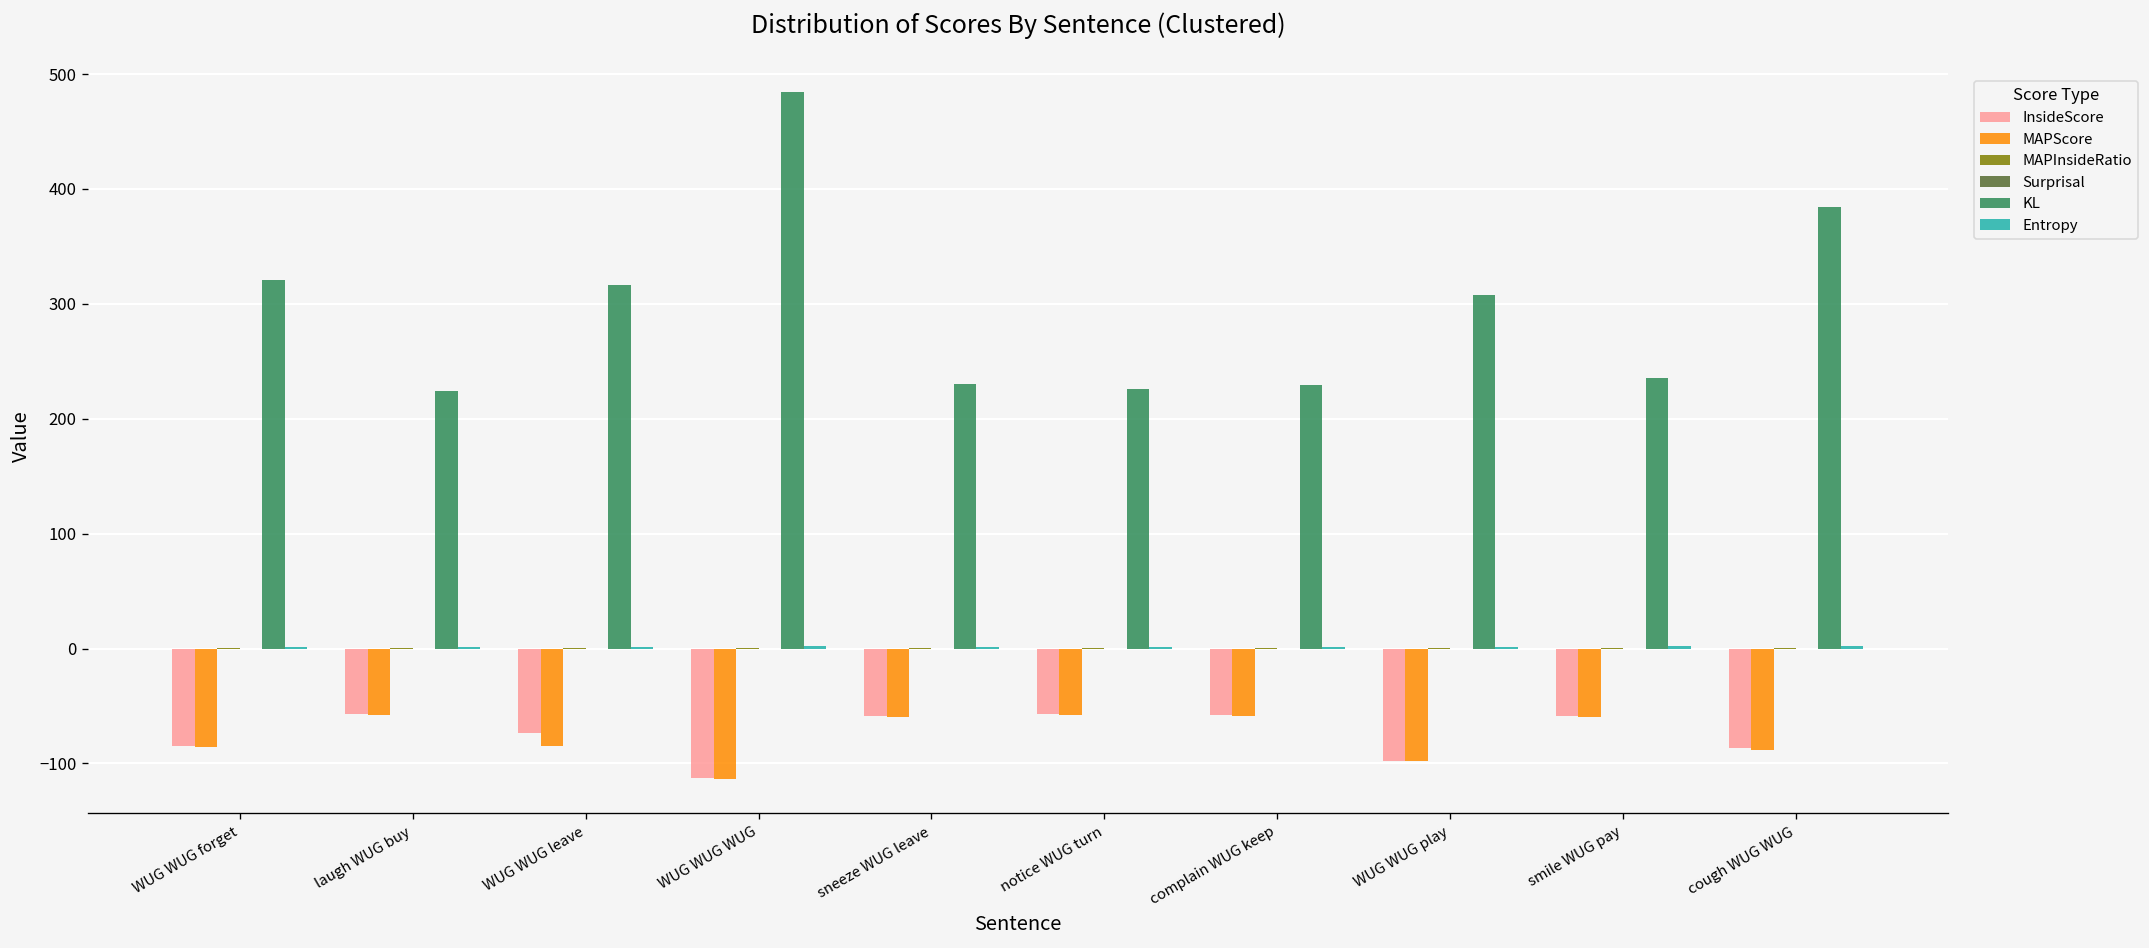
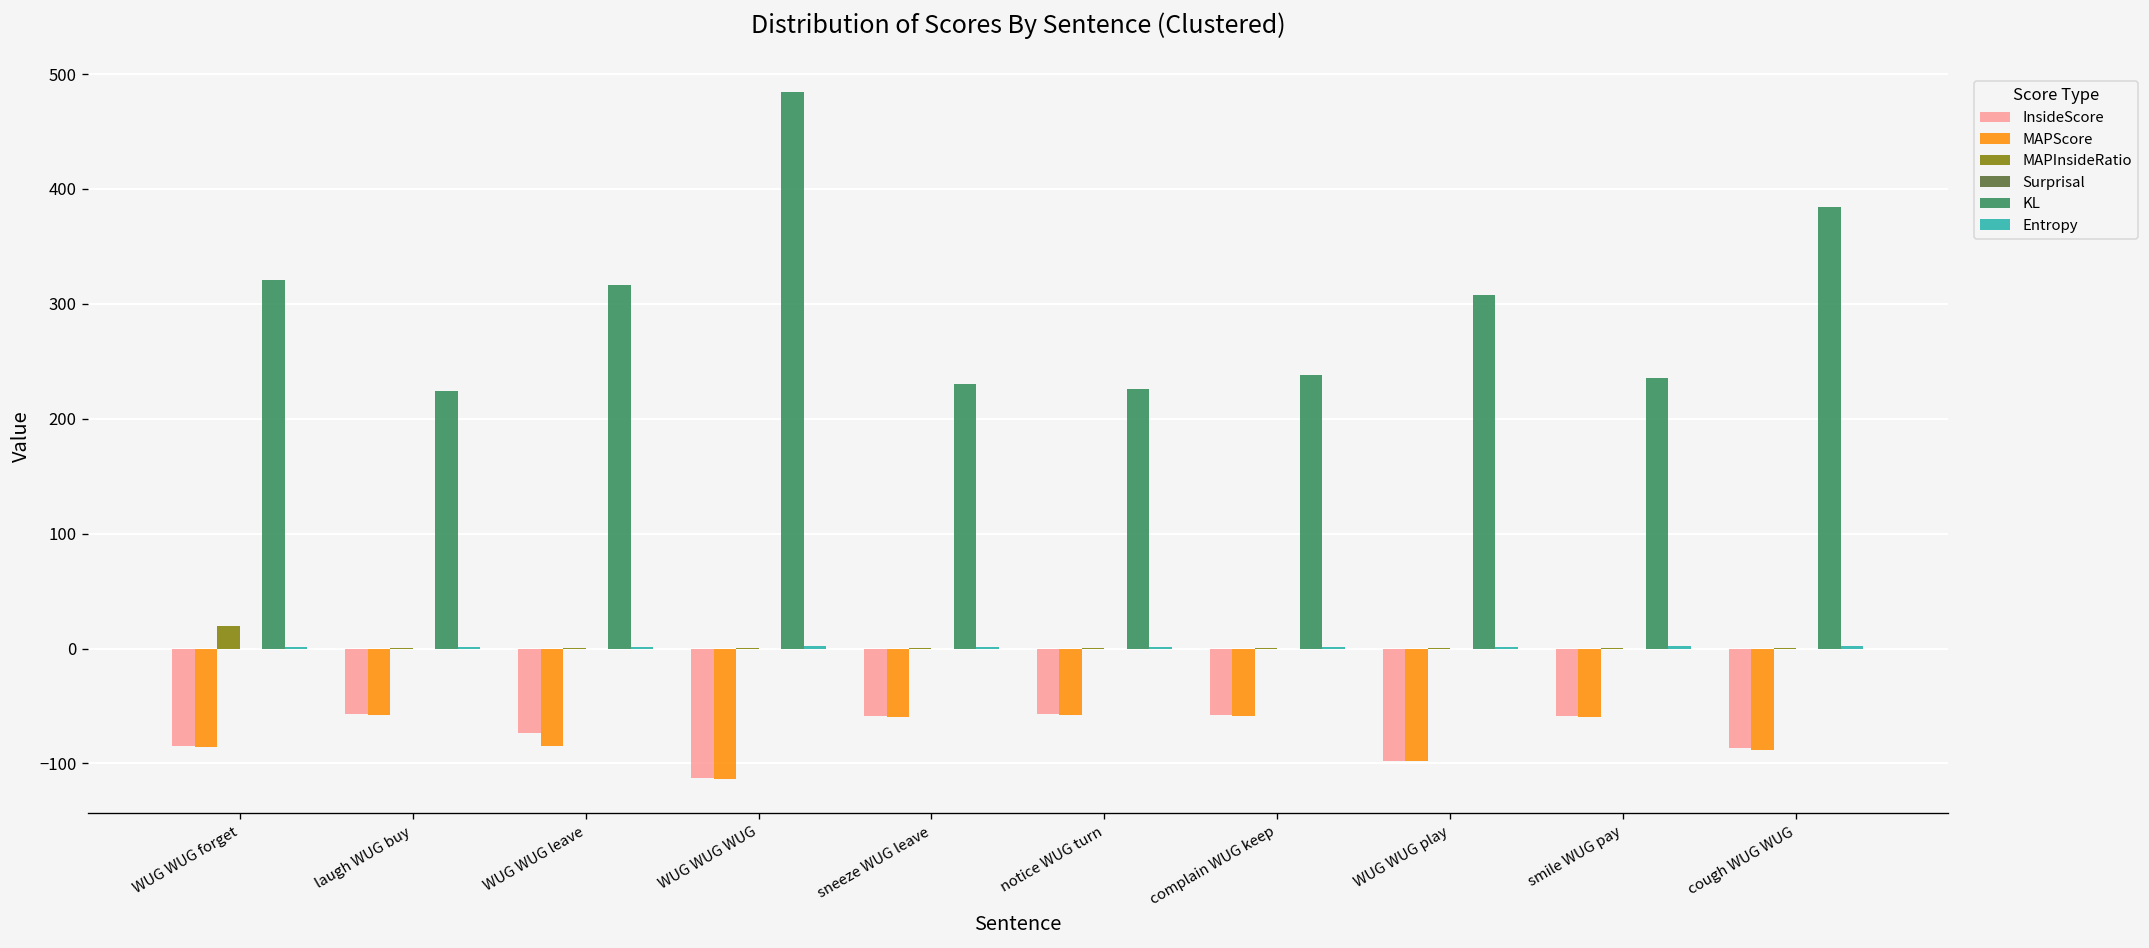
MAPInsideRatio, WUG WUG forget: 0 -> 20
KL, complain WUG keep: 230 -> 240
